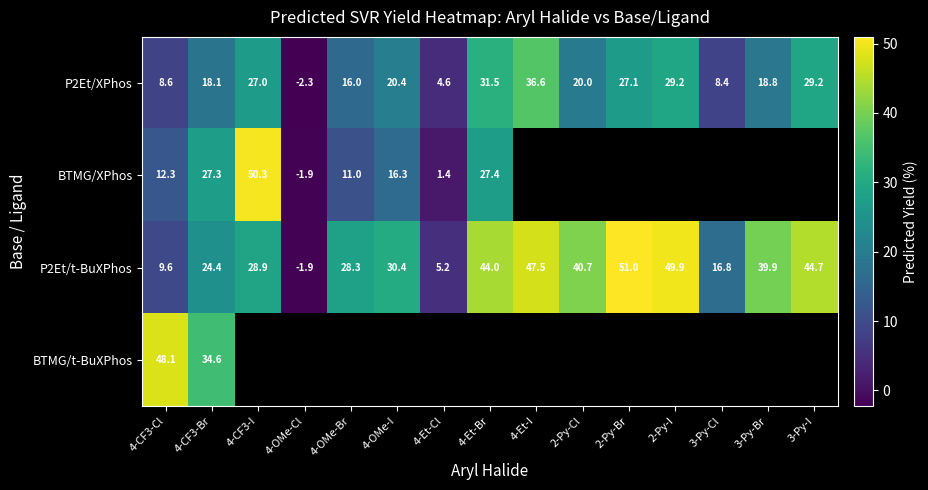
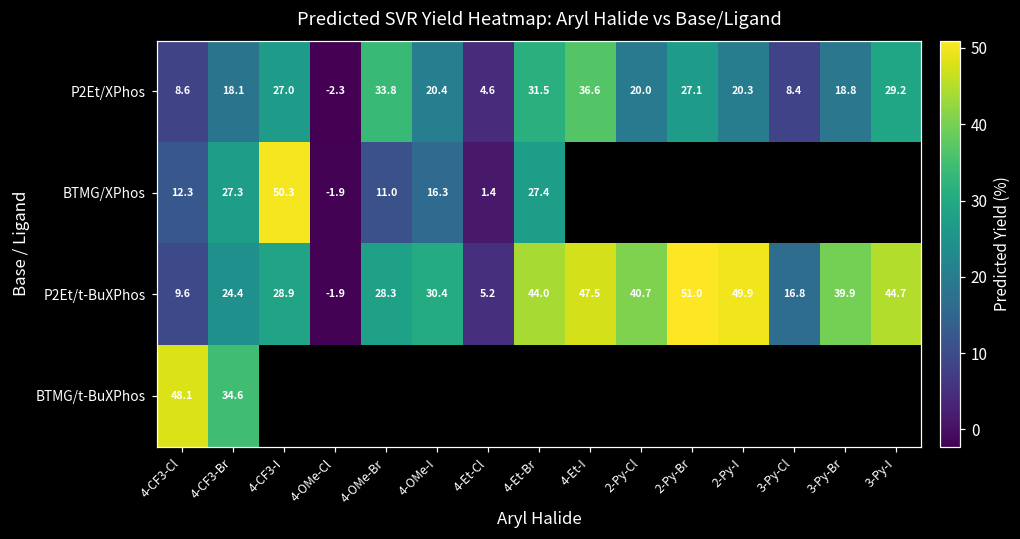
P2Et/XPhos, 4-OMe-Br: 16.0 -> 33.8
P2Et/XPhos, 2-Py-I: 29.2 -> 20.3
